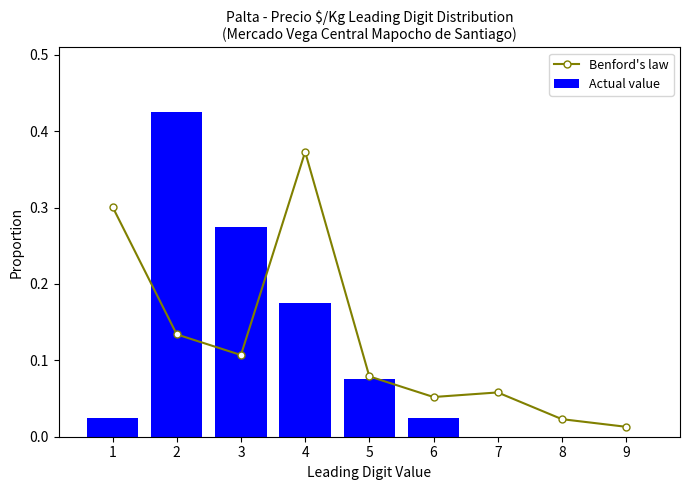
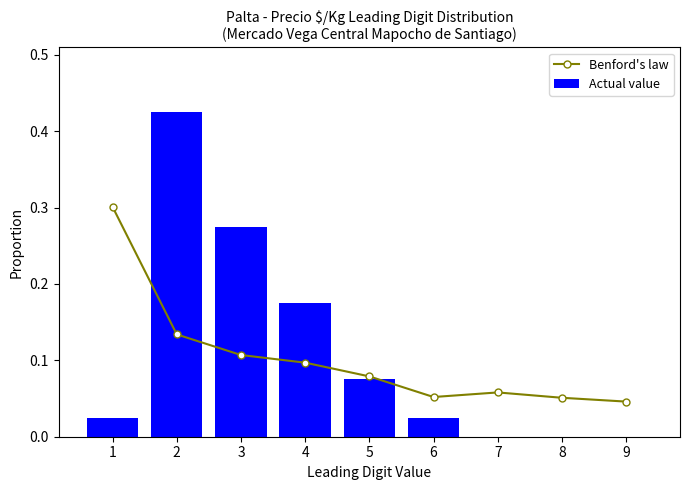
Benford's law, 4: 0.37 -> 0.10
Benford's law, 8: 0.02 -> 0.05
Benford's law, 9: 0.01 -> 0.05
